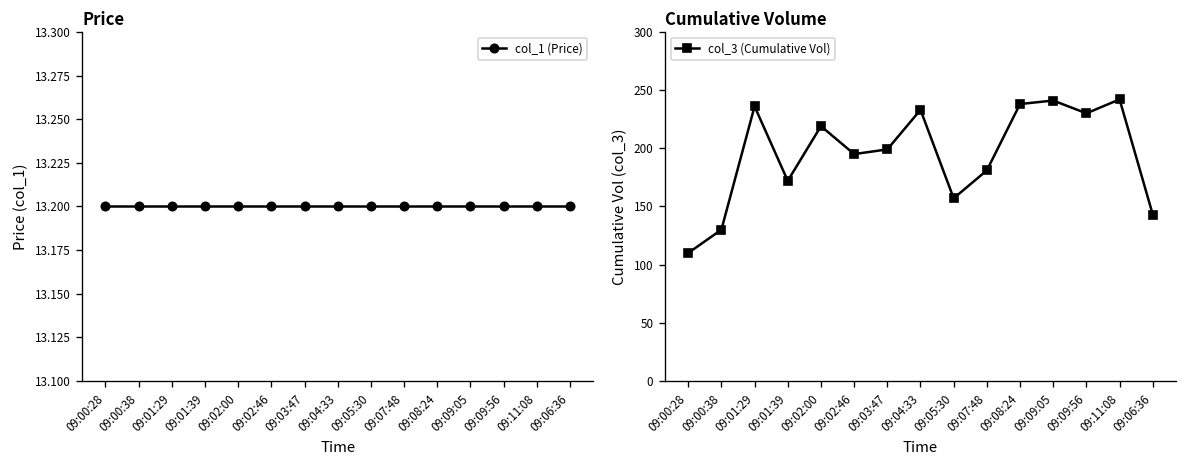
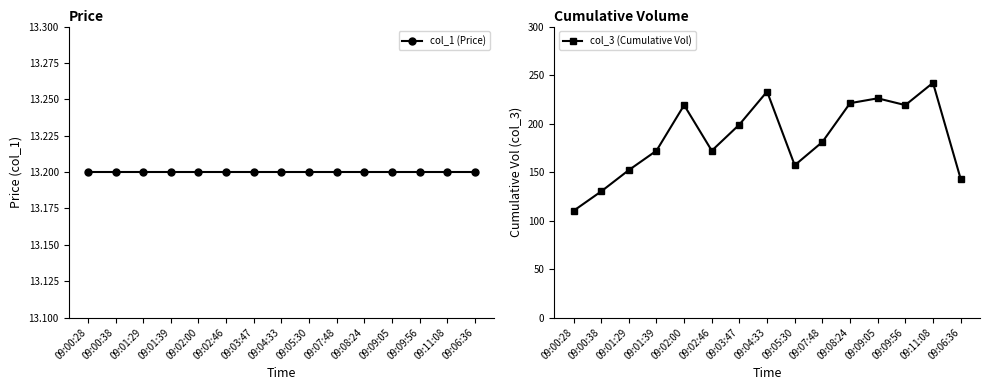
Cumulative Volume, 09:01:29: 240 -> 150
Cumulative Volume, 09:02:46: 200 -> 170
Cumulative Volume, 09:08:24: 240 -> 220
Cumulative Volume, 09:09:05: 240 -> 230
Cumulative Volume, 09:09:56: 230 -> 220
